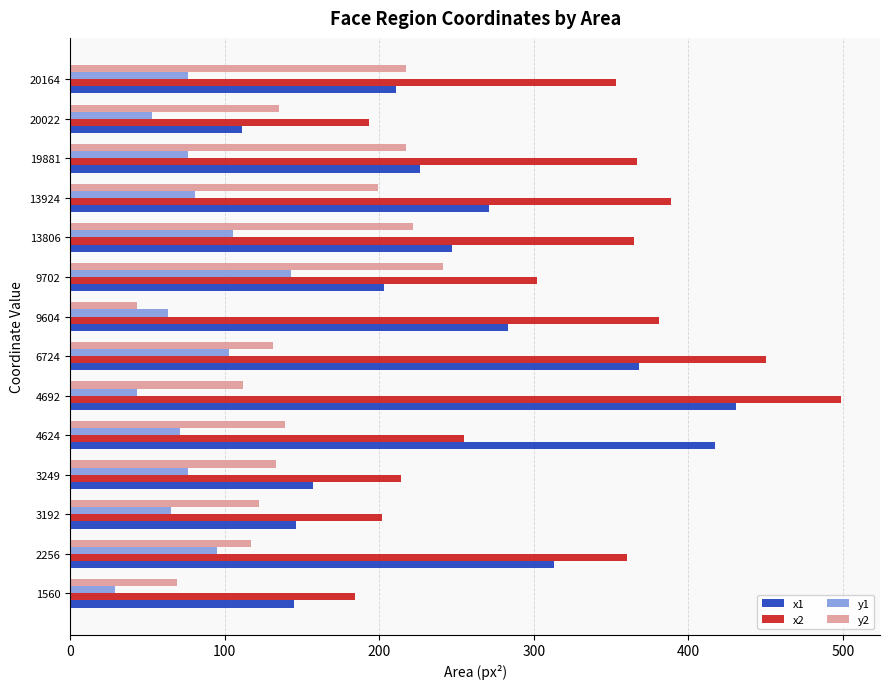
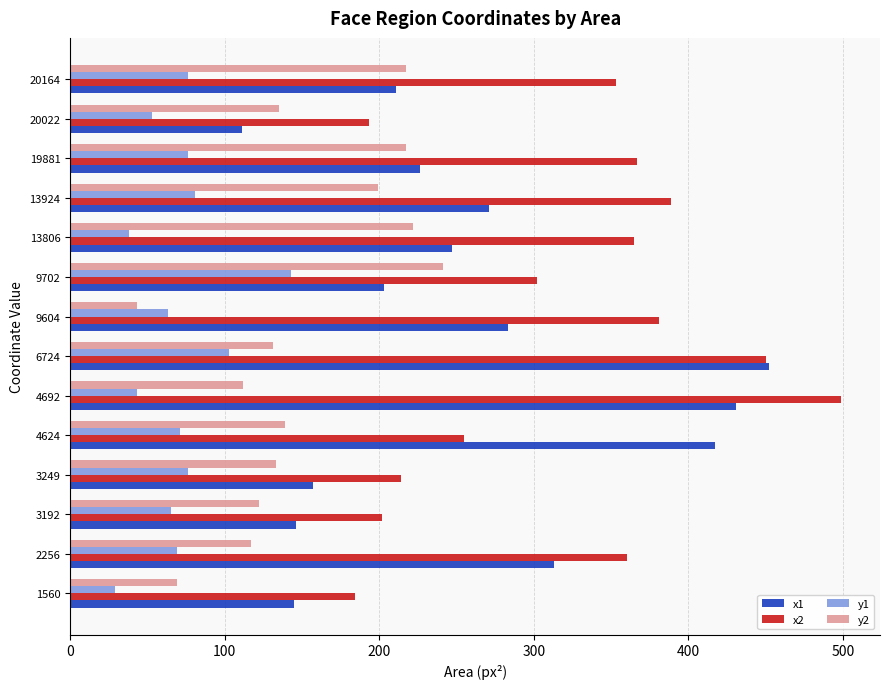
y1, 13806: 105 -> 38
x1, 6724: 368 -> 452
y1, 2256: 95 -> 69
